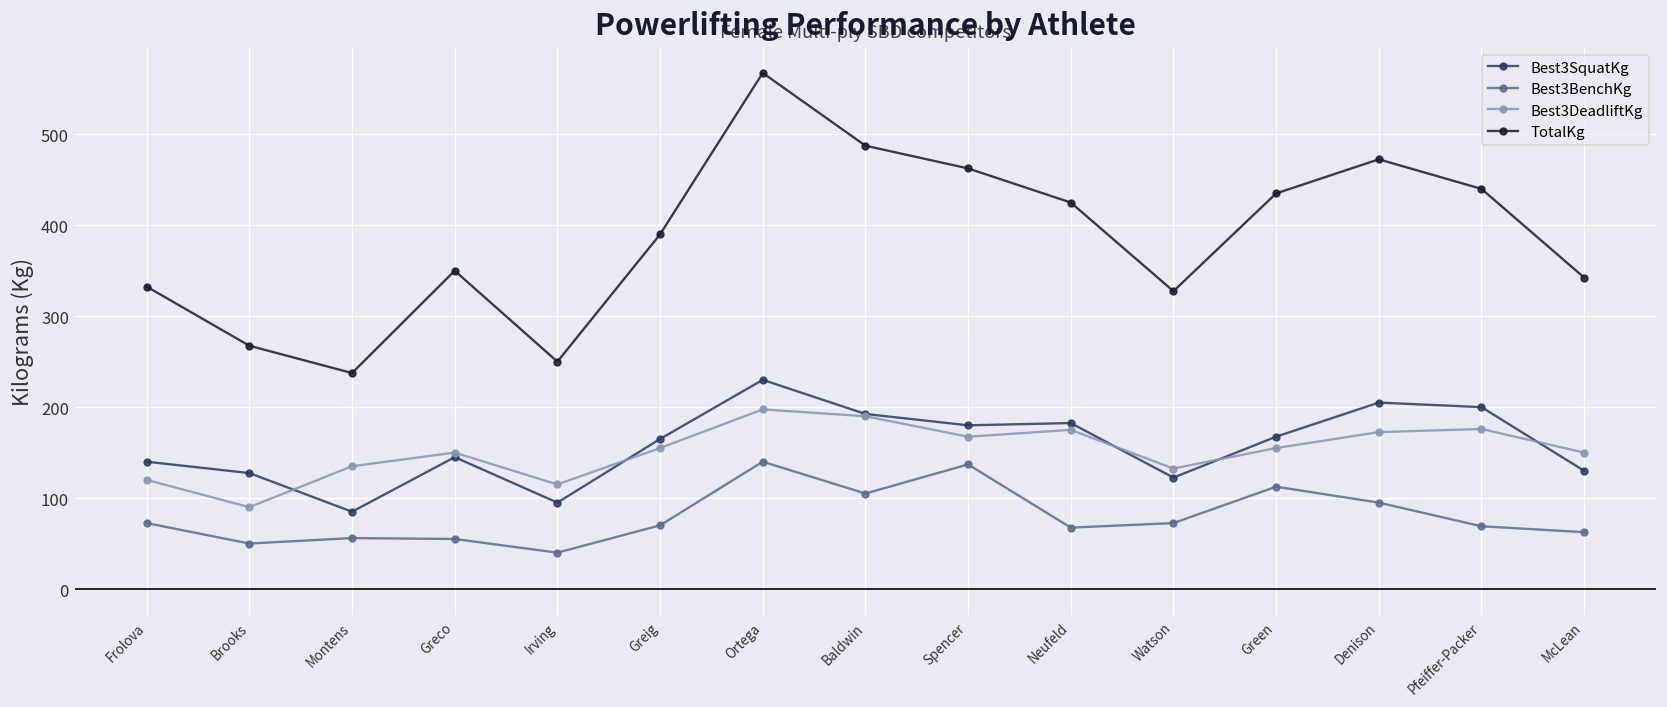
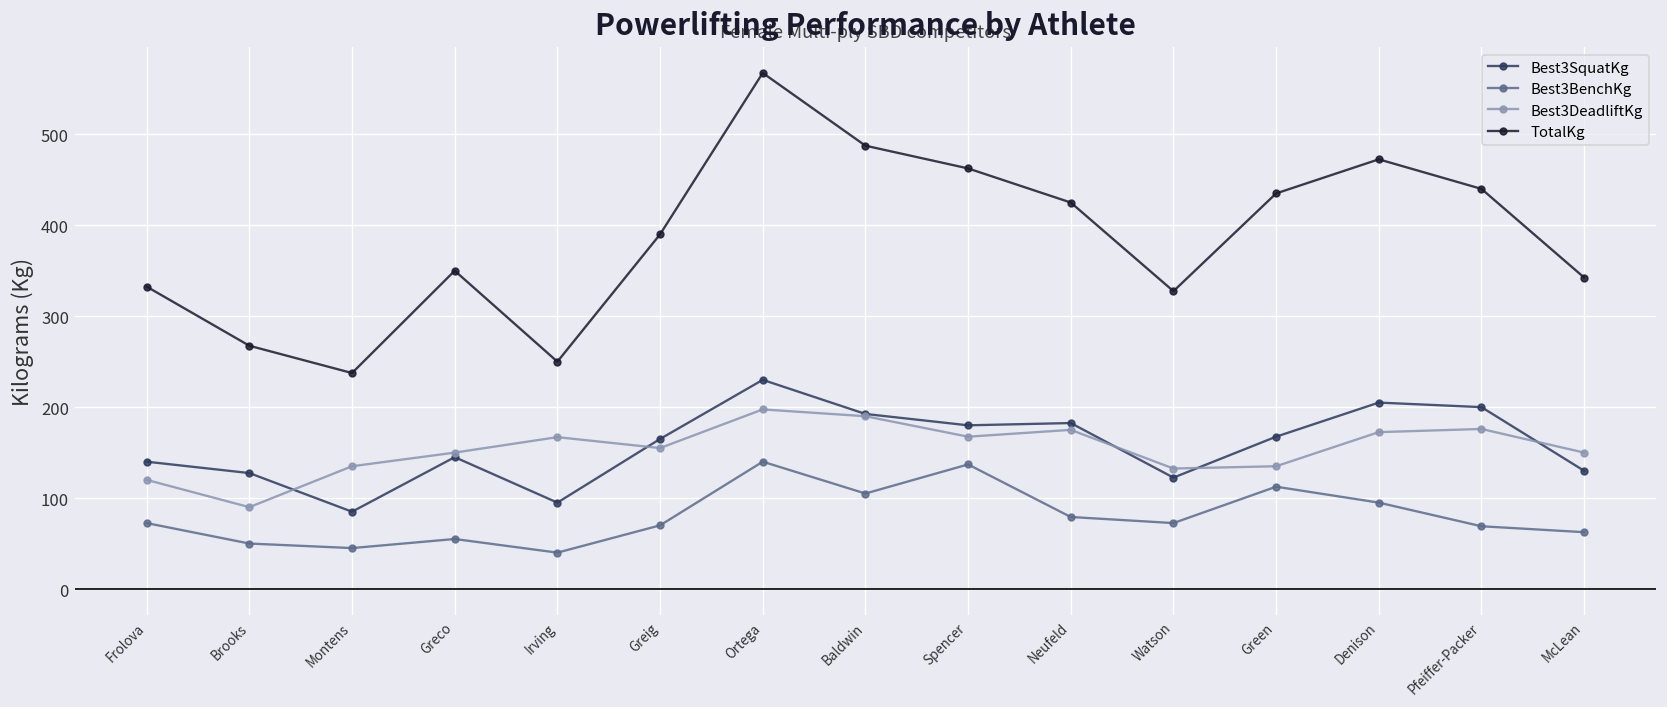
Best3BenchKg, Montens: 60 -> 50
Best3DeadliftKg, Irving: 120 -> 170
Best3BenchKg, Neufeld: 70 -> 80
Best3DeadliftKg, Green: 160 -> 140
